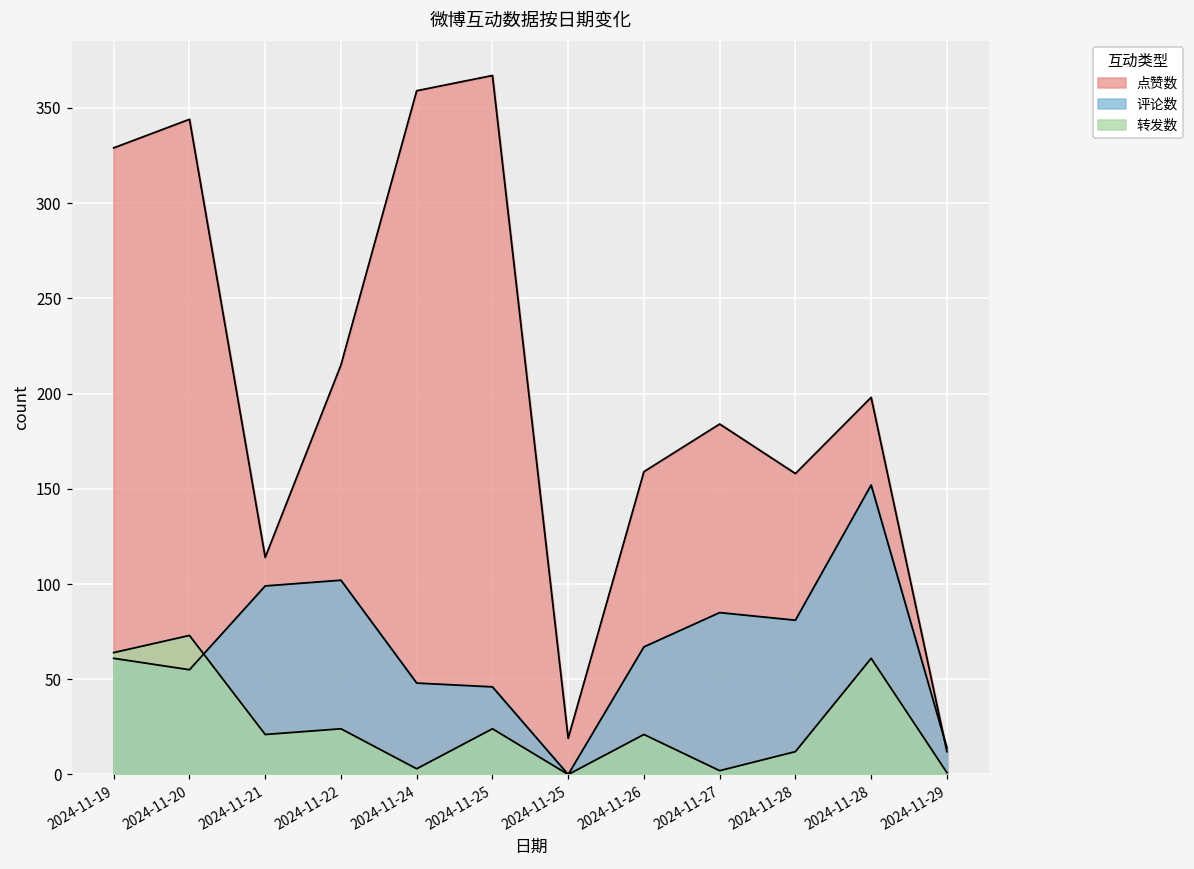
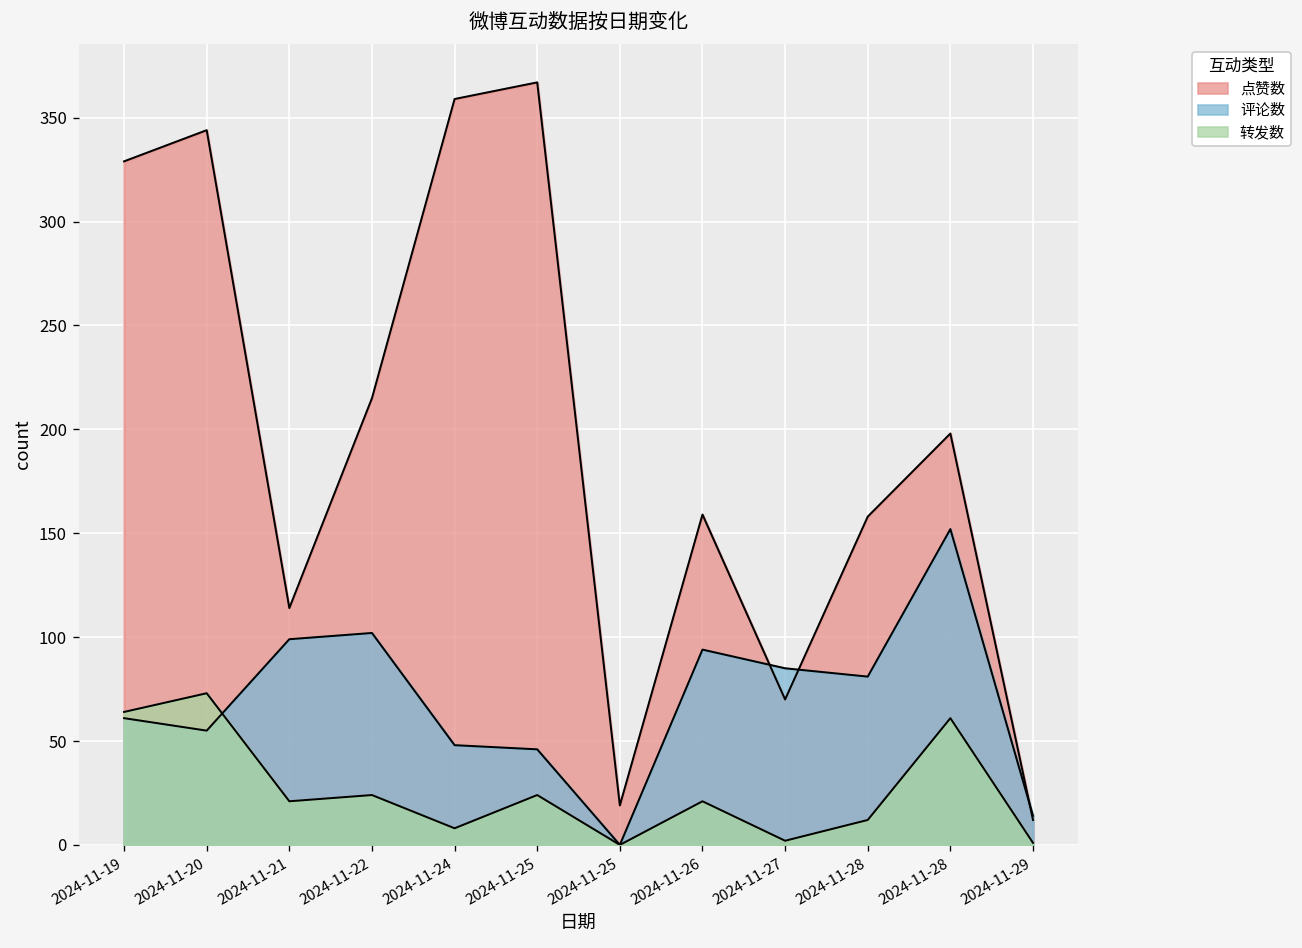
转发数, 2024-11-24: 3 -> 8
评论数, 2024-11-26: 67 -> 94
点赞数, 2024-11-27: 184 -> 70
